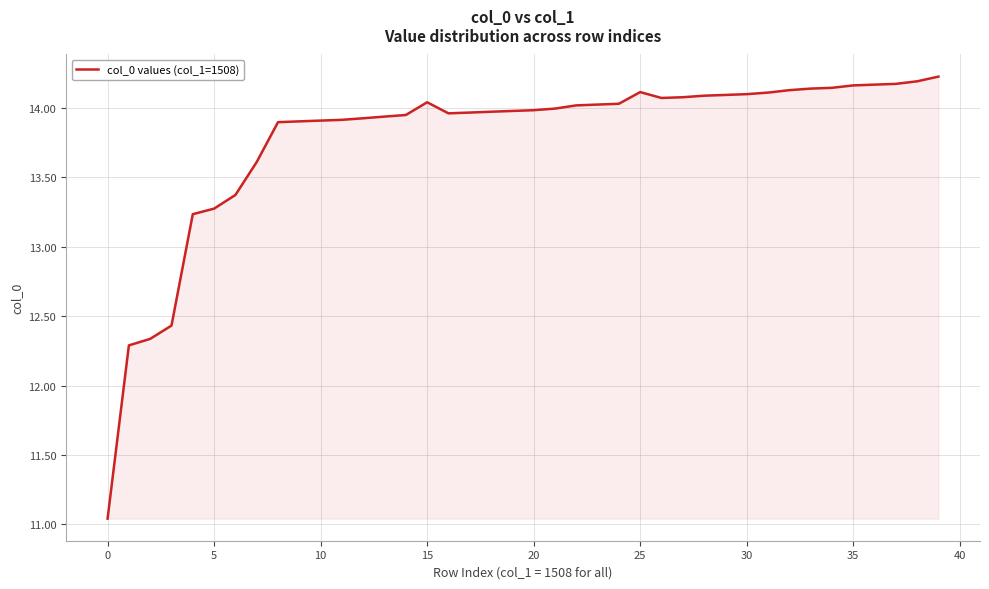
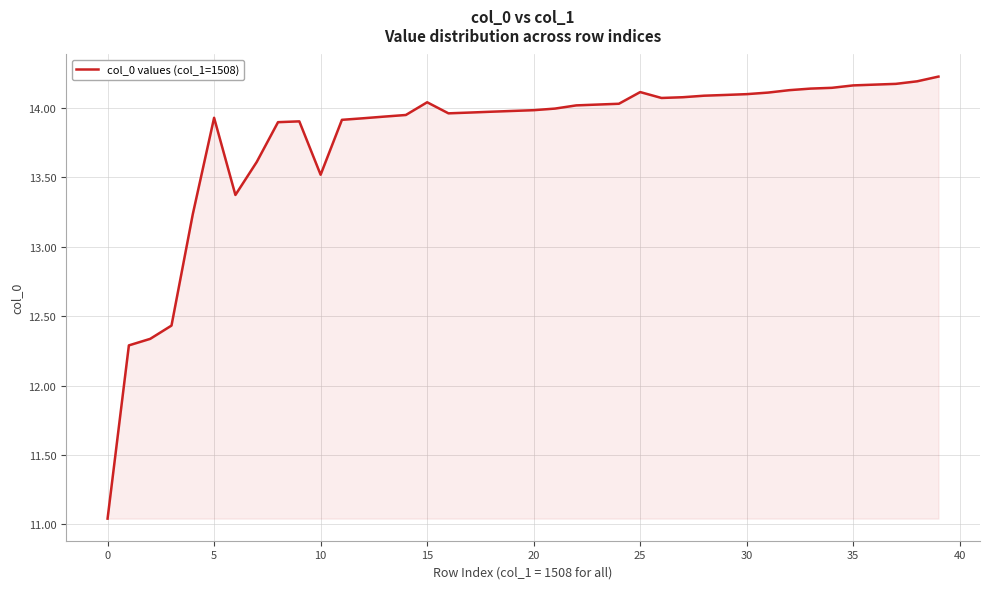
5: 13.28 -> 13.93
10: 13.91 -> 13.52
